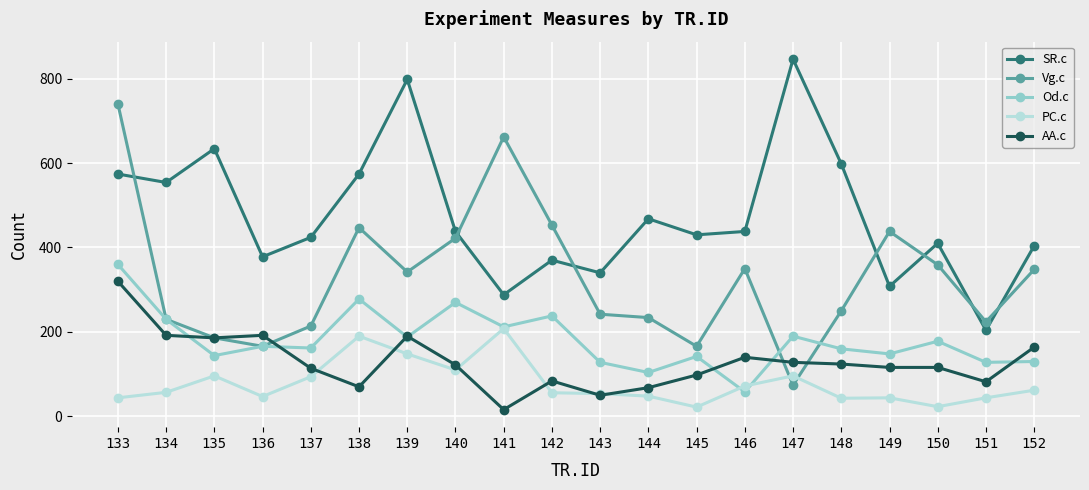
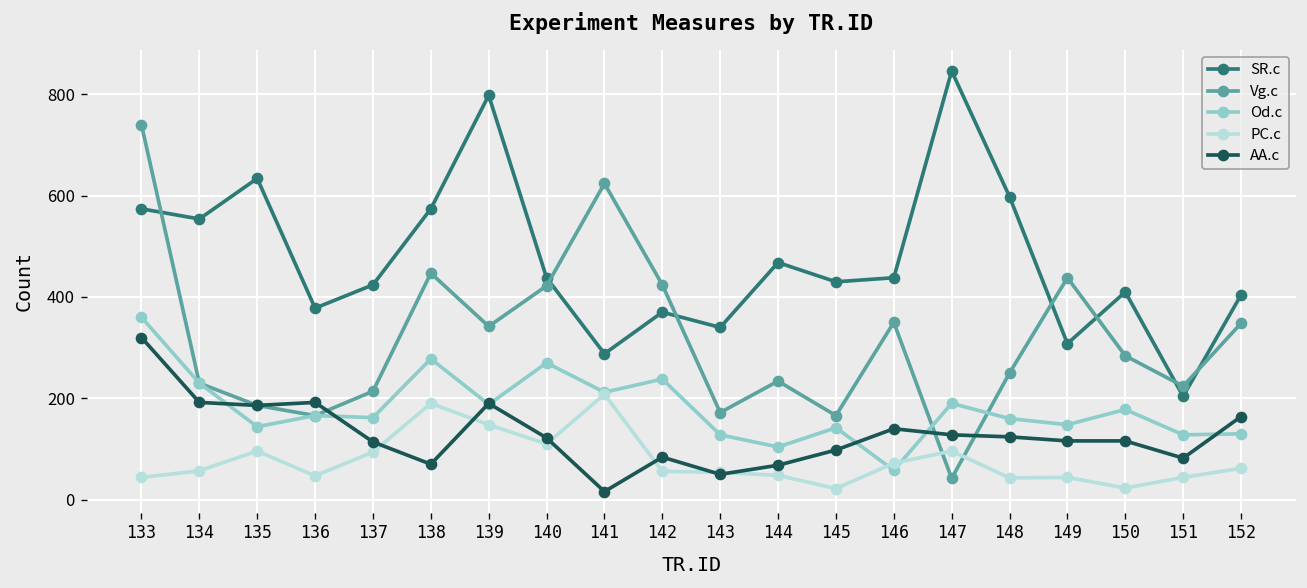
Vg.c, 141: 660 -> 620
Vg.c, 142: 450 -> 420
Vg.c, 143: 240 -> 170
Vg.c, 147: 70 -> 40
Vg.c, 150: 360 -> 280
